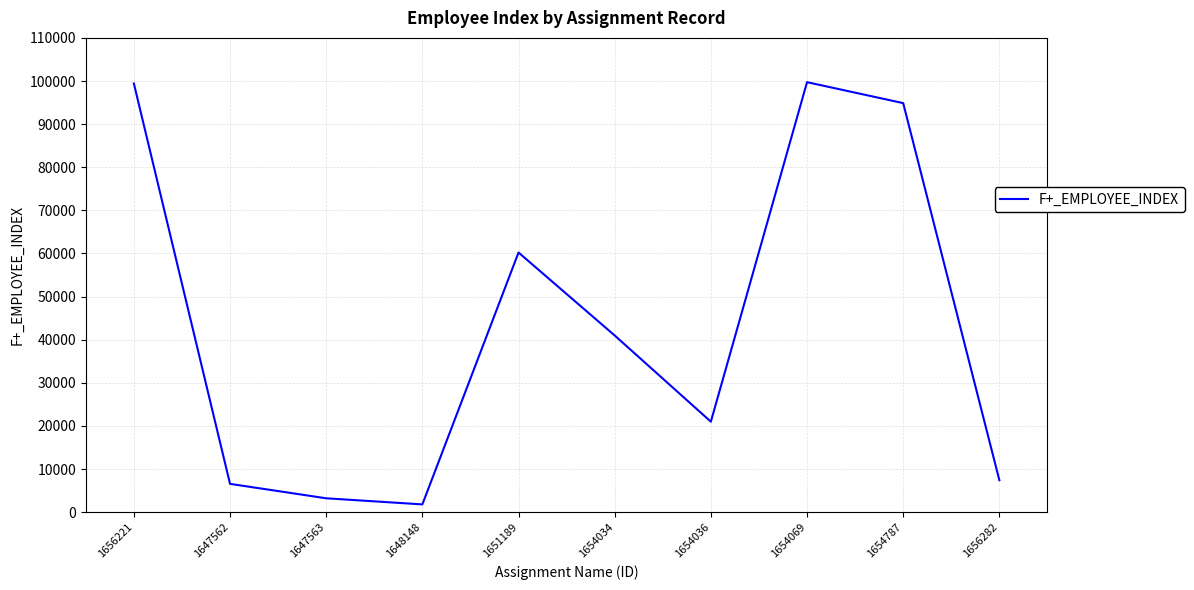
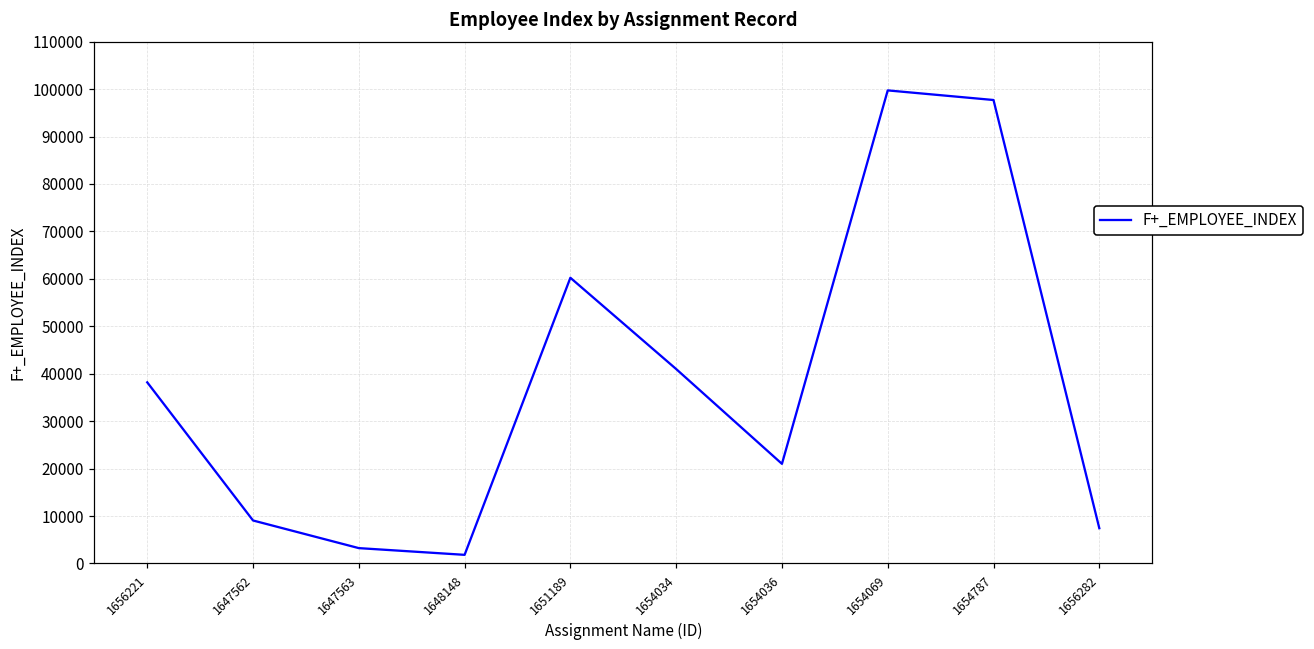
1656221: 99000 -> 38000
1647562: 7000 -> 9000
1654787: 95000 -> 98000
